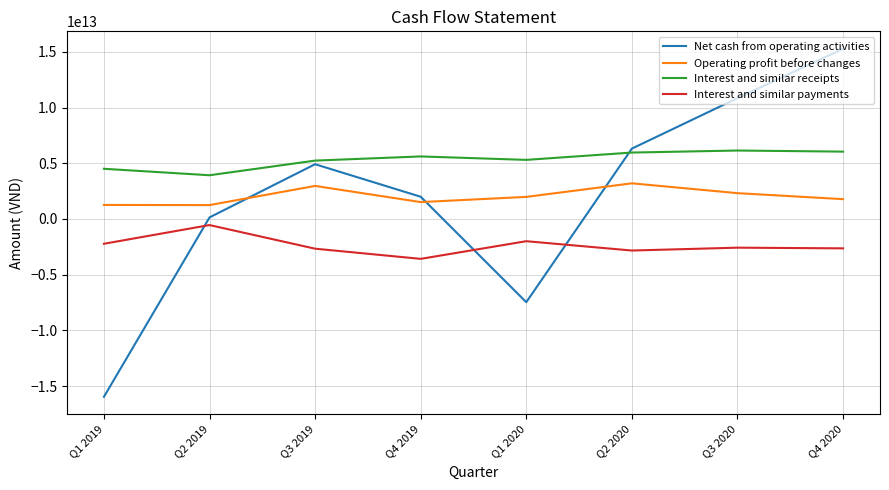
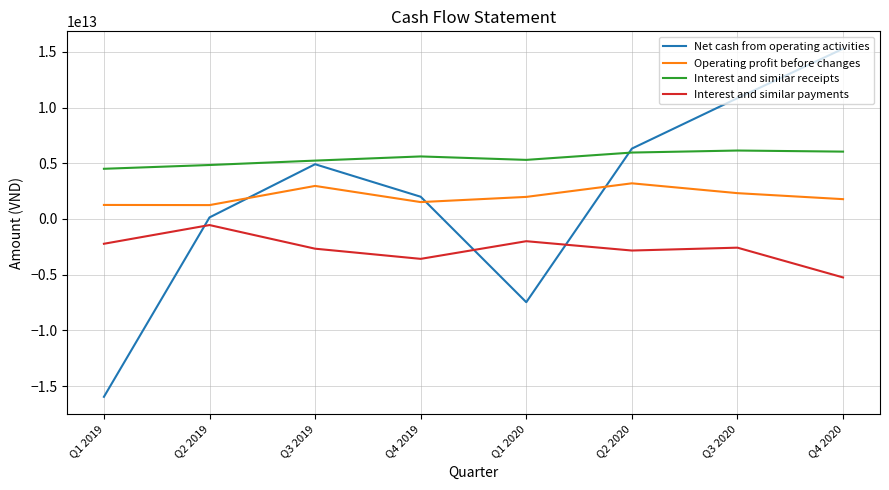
Interest and similar receipts, Q2 2019: 3900000000000 -> 4800000000000
Interest and similar payments, Q4 2020: -2600000000000 -> -5200000000000
